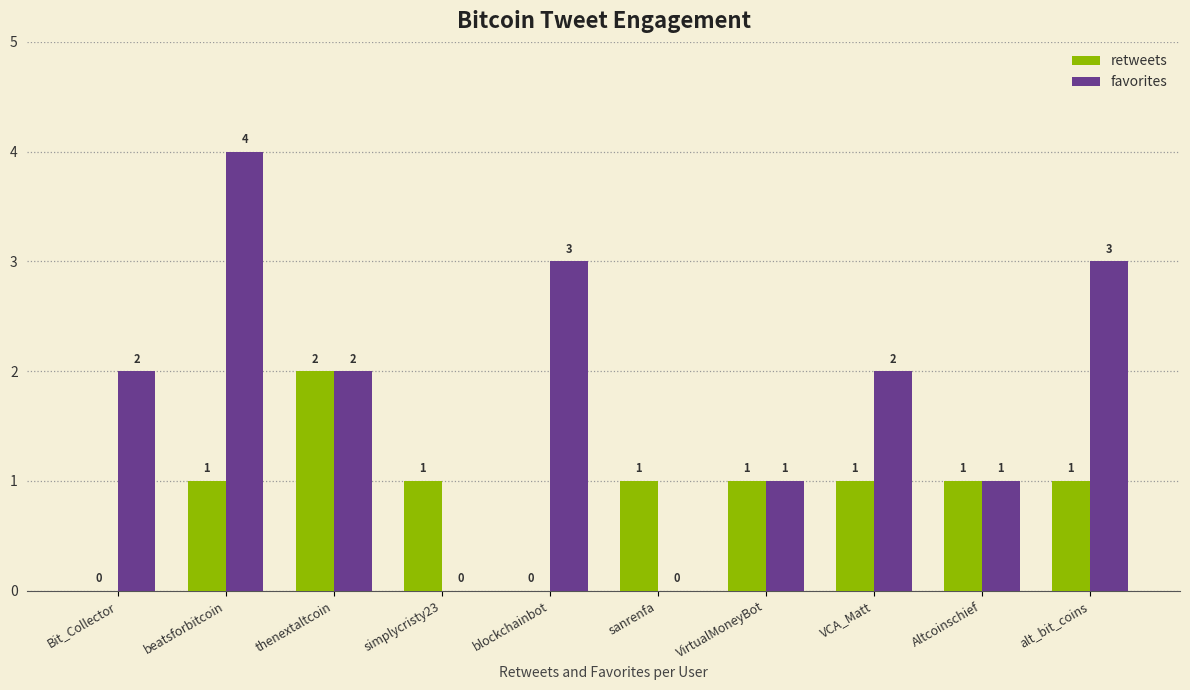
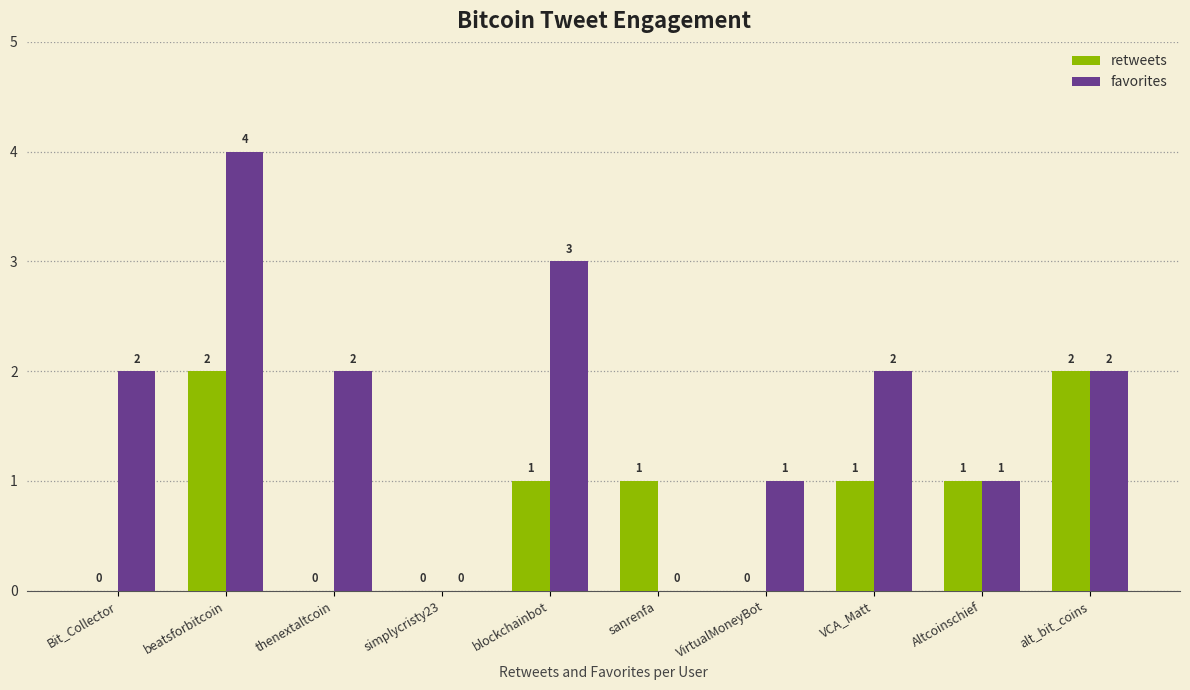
retweets, beatsforbitcoin: 1 -> 2
retweets, thenextaltcoin: 2 -> 0
retweets, simplycristy23: 1 -> 0
retweets, blockchainbot: 0 -> 1
retweets, VirtualMoneyBot: 1 -> 0
retweets, alt_bit_coins: 1 -> 2
favorites, alt_bit_coins: 3 -> 2
